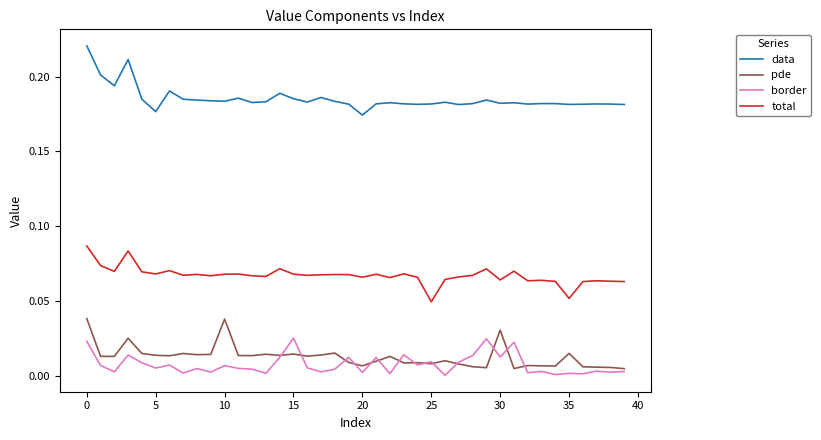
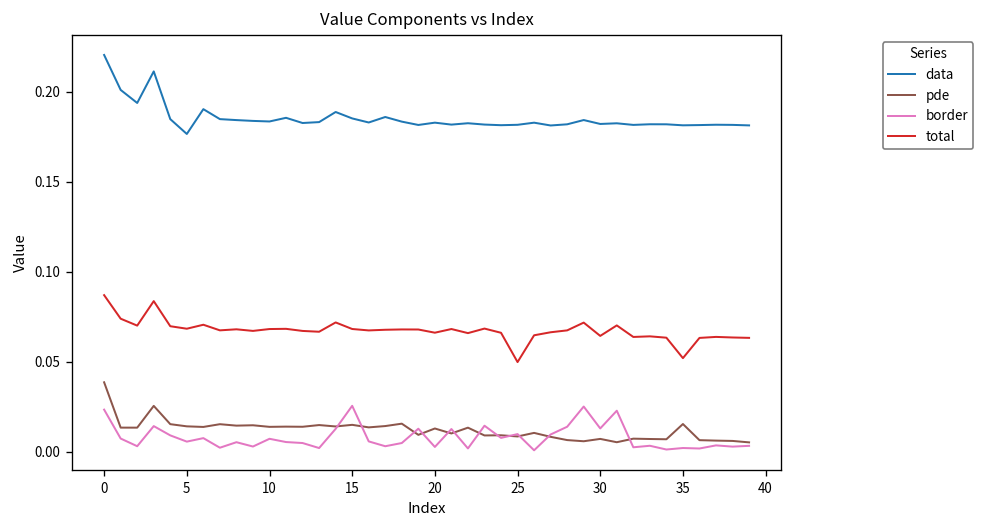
pde, 10: 0.038 -> 0.014
data, 20: 0.174 -> 0.183
pde, 20: 0.007 -> 0.013
pde, 30: 0.031 -> 0.007
